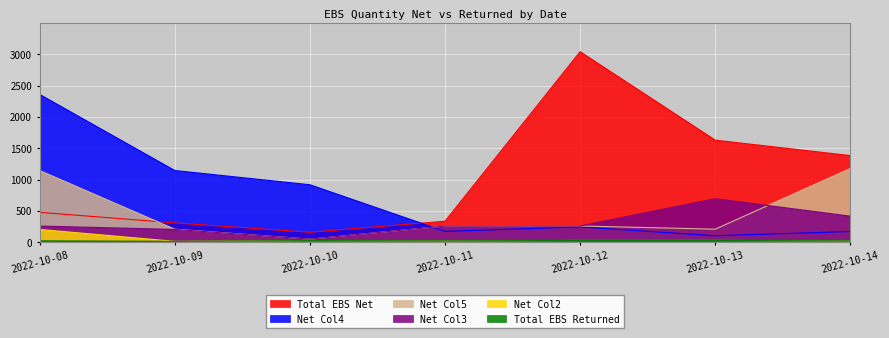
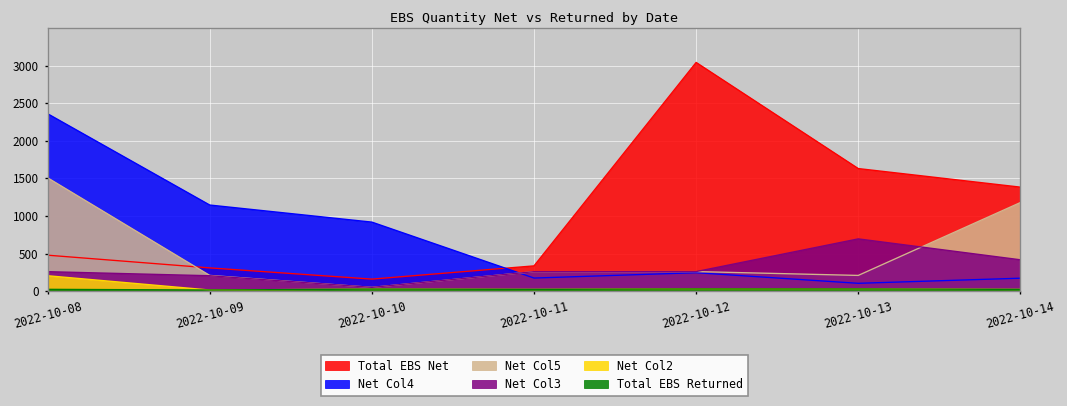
Net Col5, 2022-10-08: 1100 -> 1500
